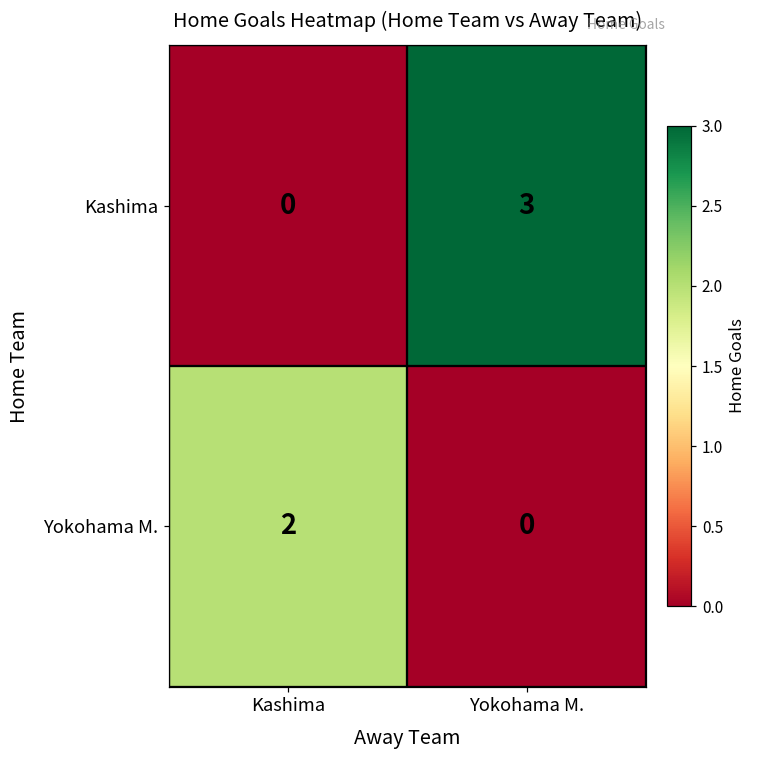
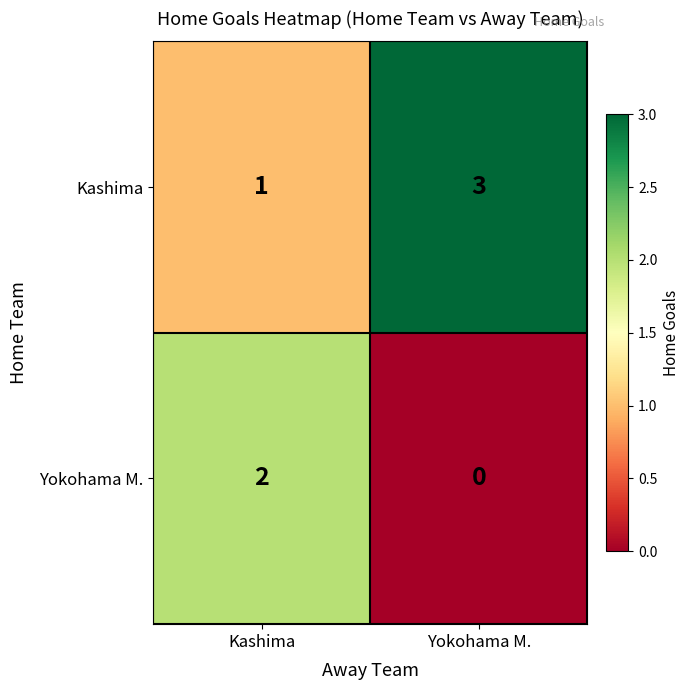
Kashima, Kashima: 0 -> 1
